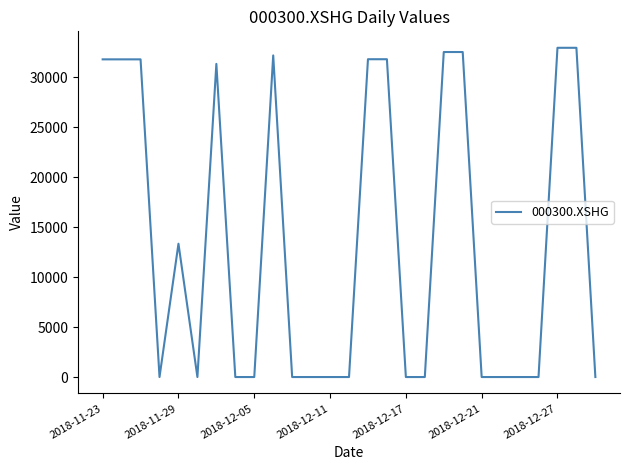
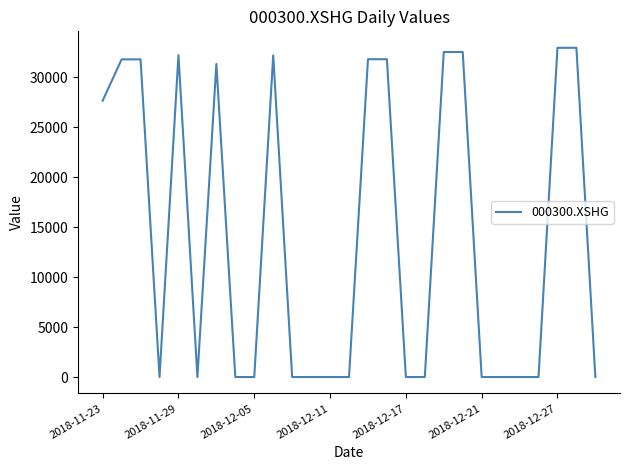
2018-11-23: 32000 -> 28000
2018-11-29: 13000 -> 32000
